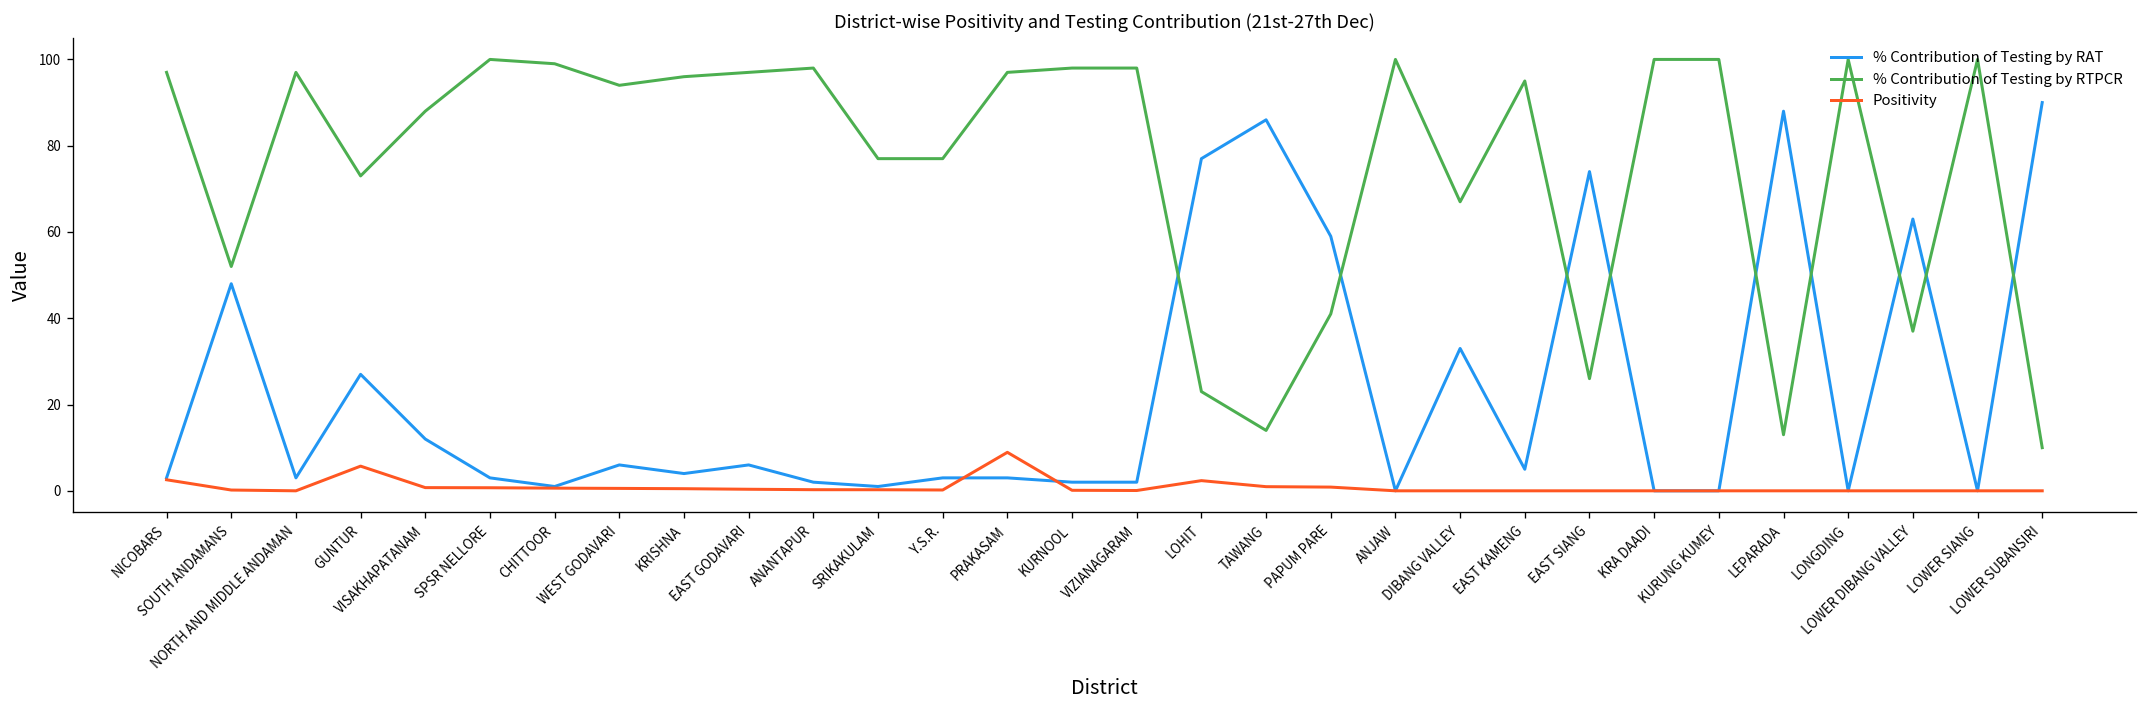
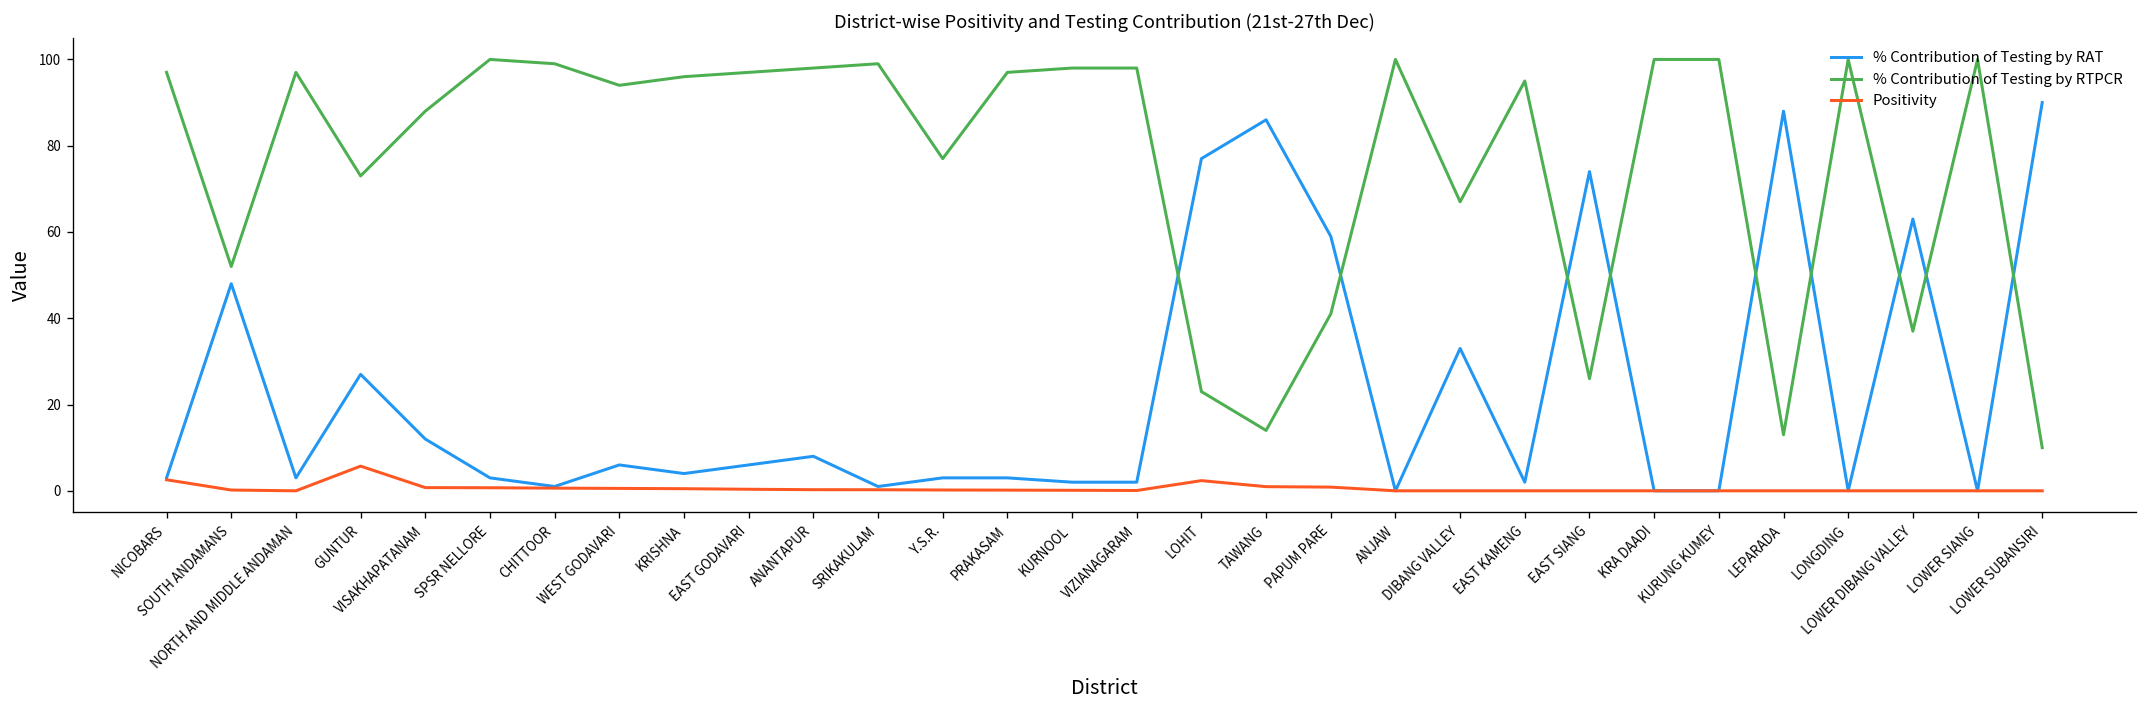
% Contribution of Testing by RAT, ANANTAPUR: 2 -> 8
% Contribution of Testing by RTPCR, SRIKAKULAM: 77 -> 99
Positivity, PRAKASAM: 9 -> 0
% Contribution of Testing by RAT, EAST KAMENG: 5 -> 2
